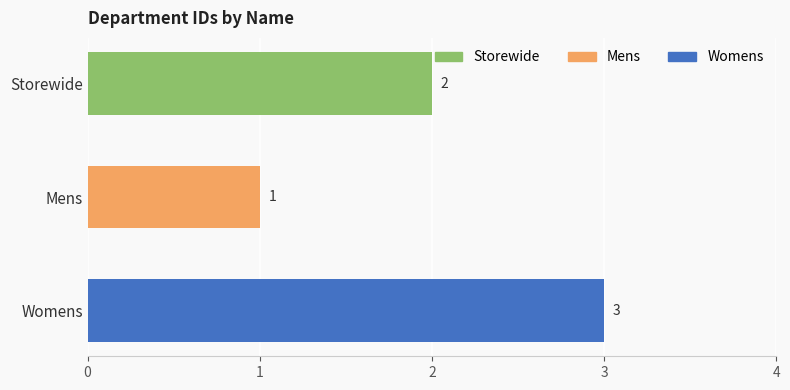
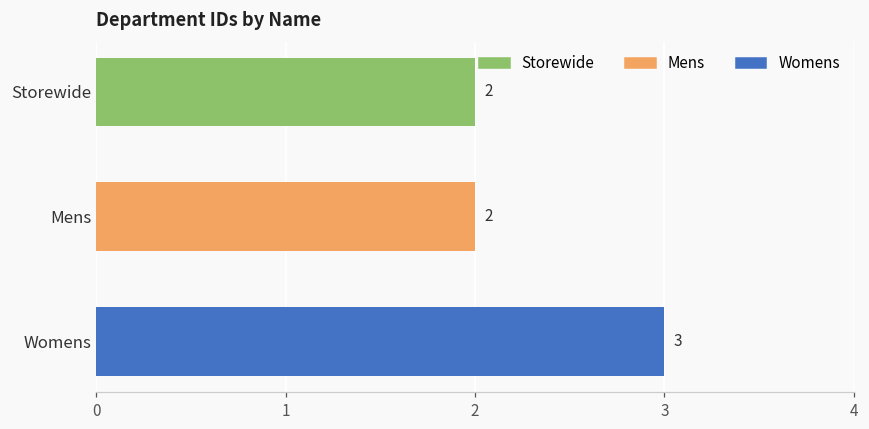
Mens: 1 -> 2
